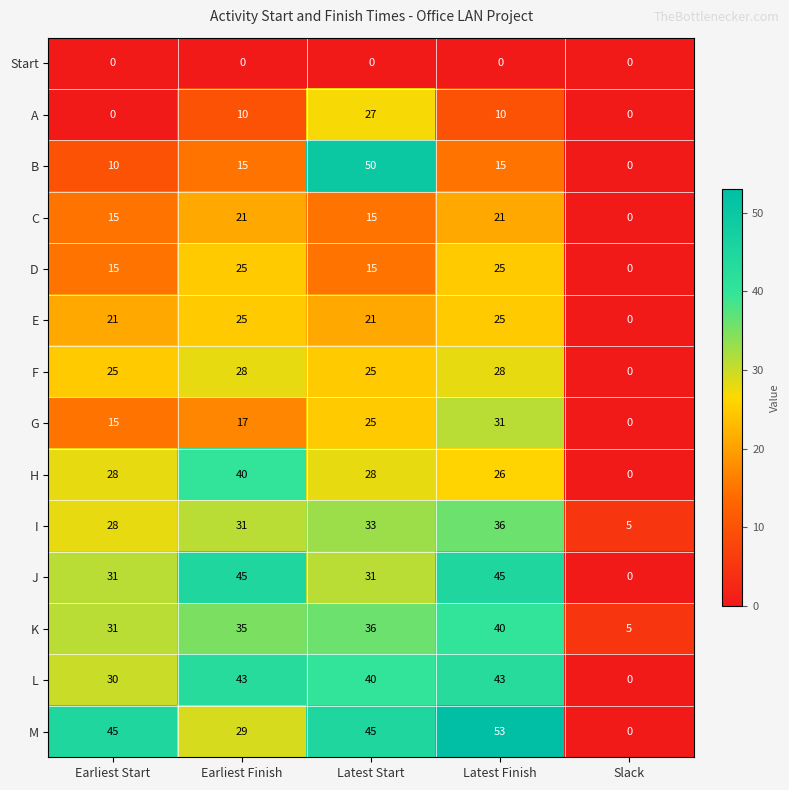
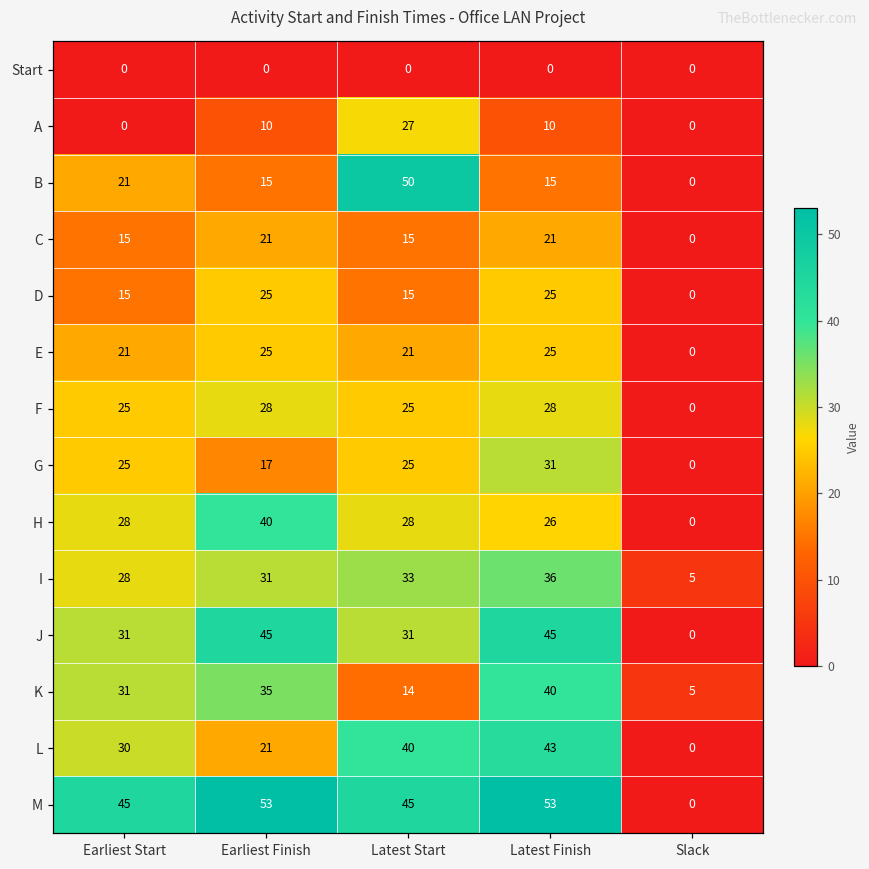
B, Earliest Start: 10 -> 21
G, Earliest Start: 15 -> 25
K, Latest Start: 36 -> 14
L, Earliest Finish: 43 -> 21
M, Earliest Finish: 29 -> 53
